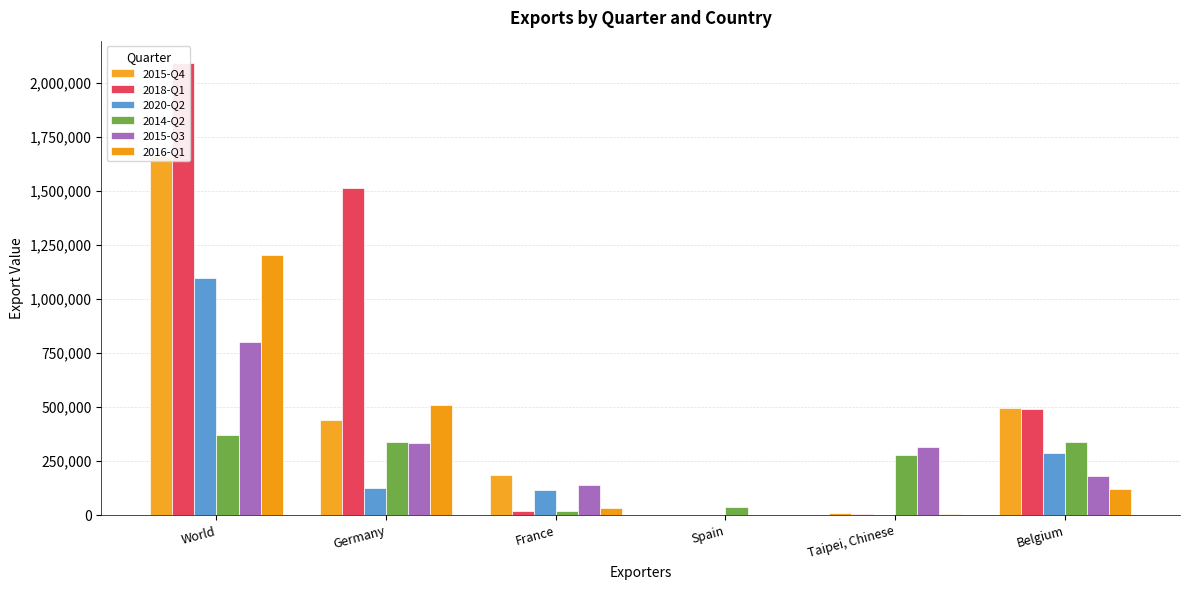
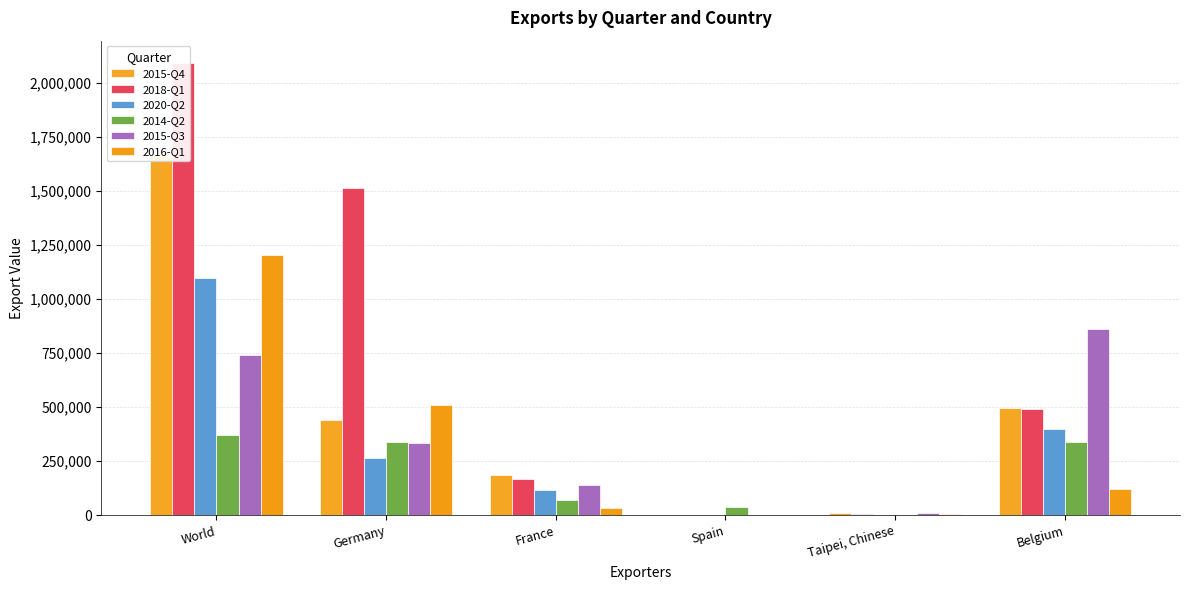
2015-Q3, World: 800,000 -> 740,000
2020-Q2, Germany: 120,000 -> 260,000
2018-Q1, France: 20,000 -> 170,000
2014-Q2, France: 20,000 -> 70,000
2014-Q2, Taipei, Chinese: 280,000 -> 0
2015-Q3, Taipei, Chinese: 320,000 -> 10,000
2020-Q2, Belgium: 290,000 -> 400,000
2015-Q3, Belgium: 180,000 -> 860,000
